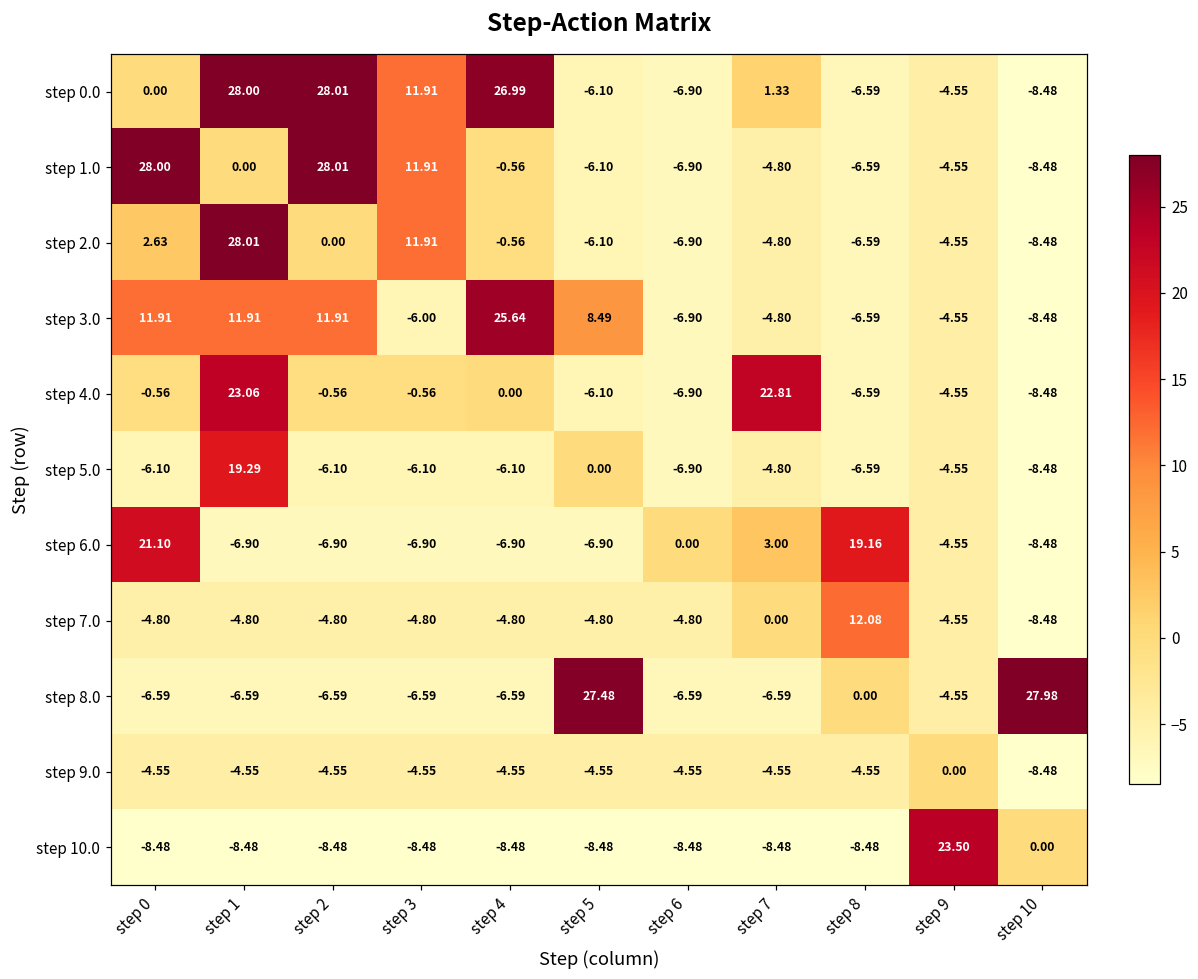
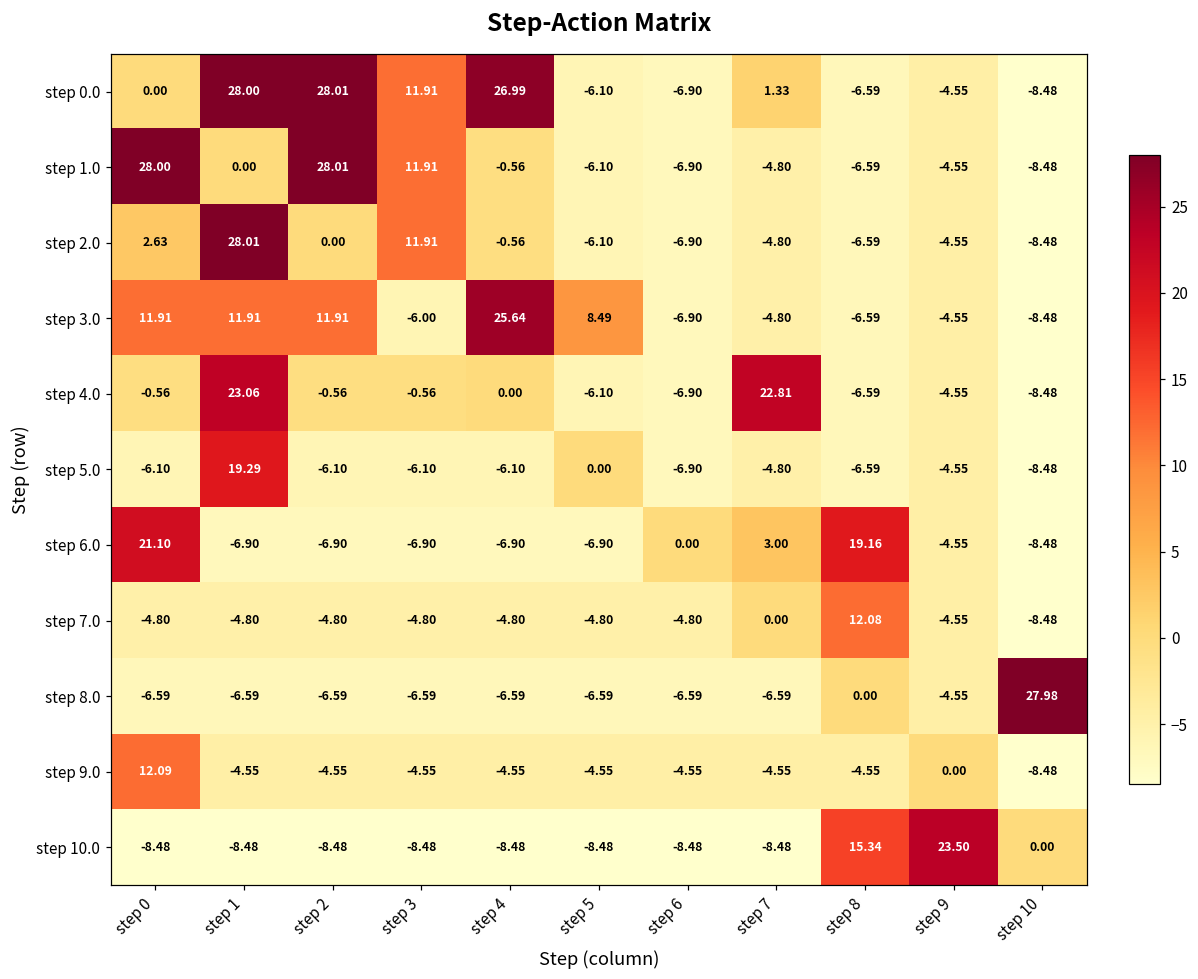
step 8.0, step 5: 27.48 -> -6.59
step 9.0, step 0: -4.55 -> 12.09
step 10.0, step 8: -8.48 -> 15.34
